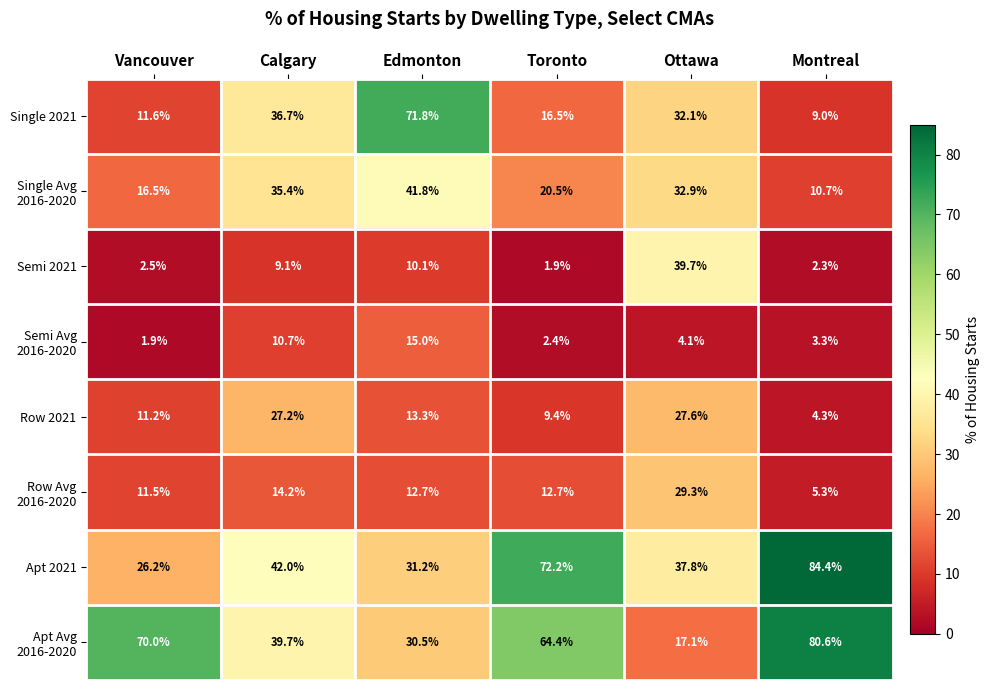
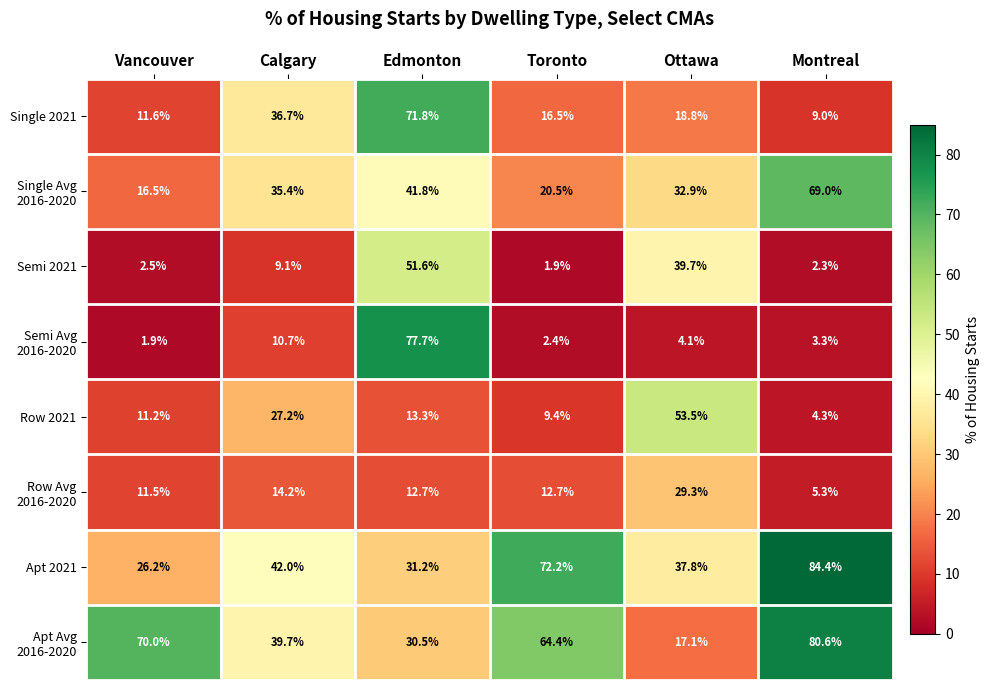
Single 2021, Ottawa: 32.1% -> 18.8%
Single Avg 2016-2020, Montreal: 10.7% -> 69.0%
Semi 2021, Edmonton: 10.1% -> 51.6%
Semi Avg 2016-2020, Edmonton: 15.0% -> 77.7%
Row 2021, Ottawa: 27.6% -> 53.5%
